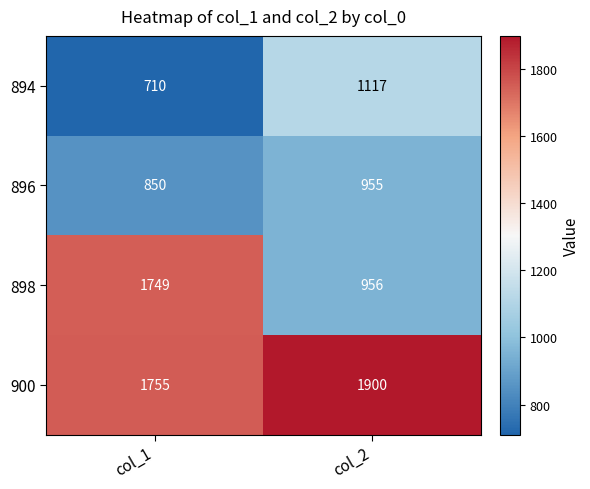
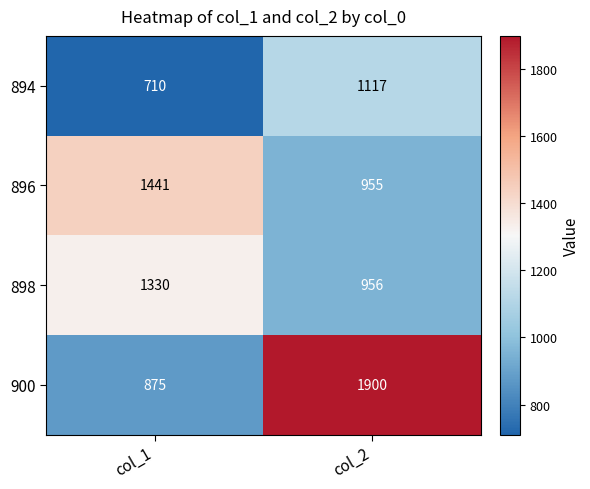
896, col_1: 850 -> 1441
898, col_1: 1749 -> 1330
900, col_1: 1755 -> 875
